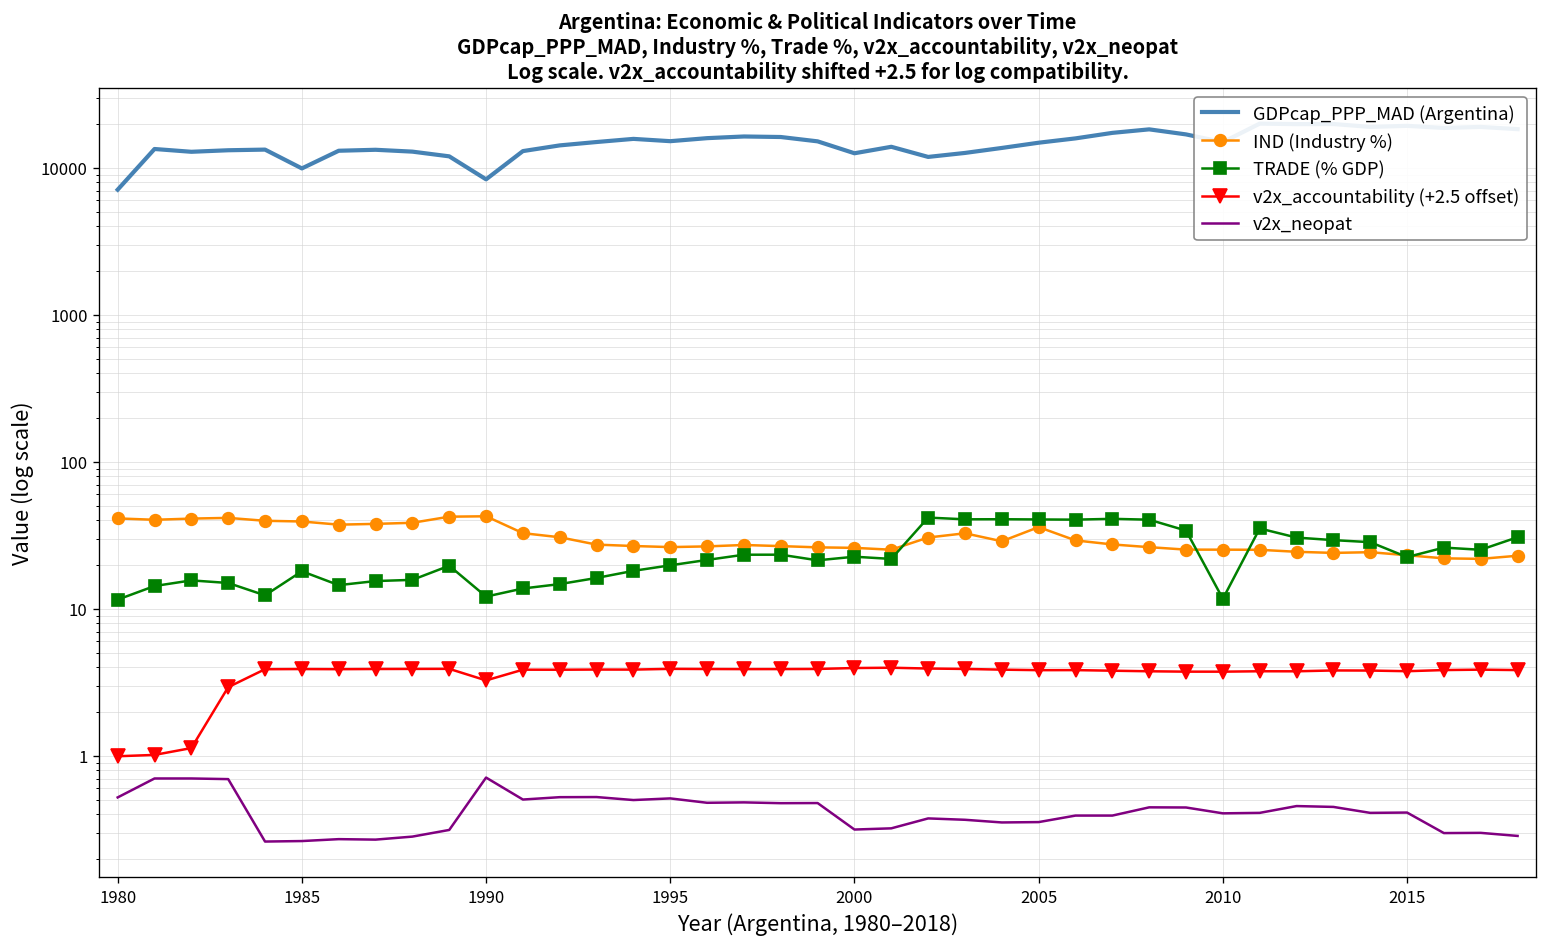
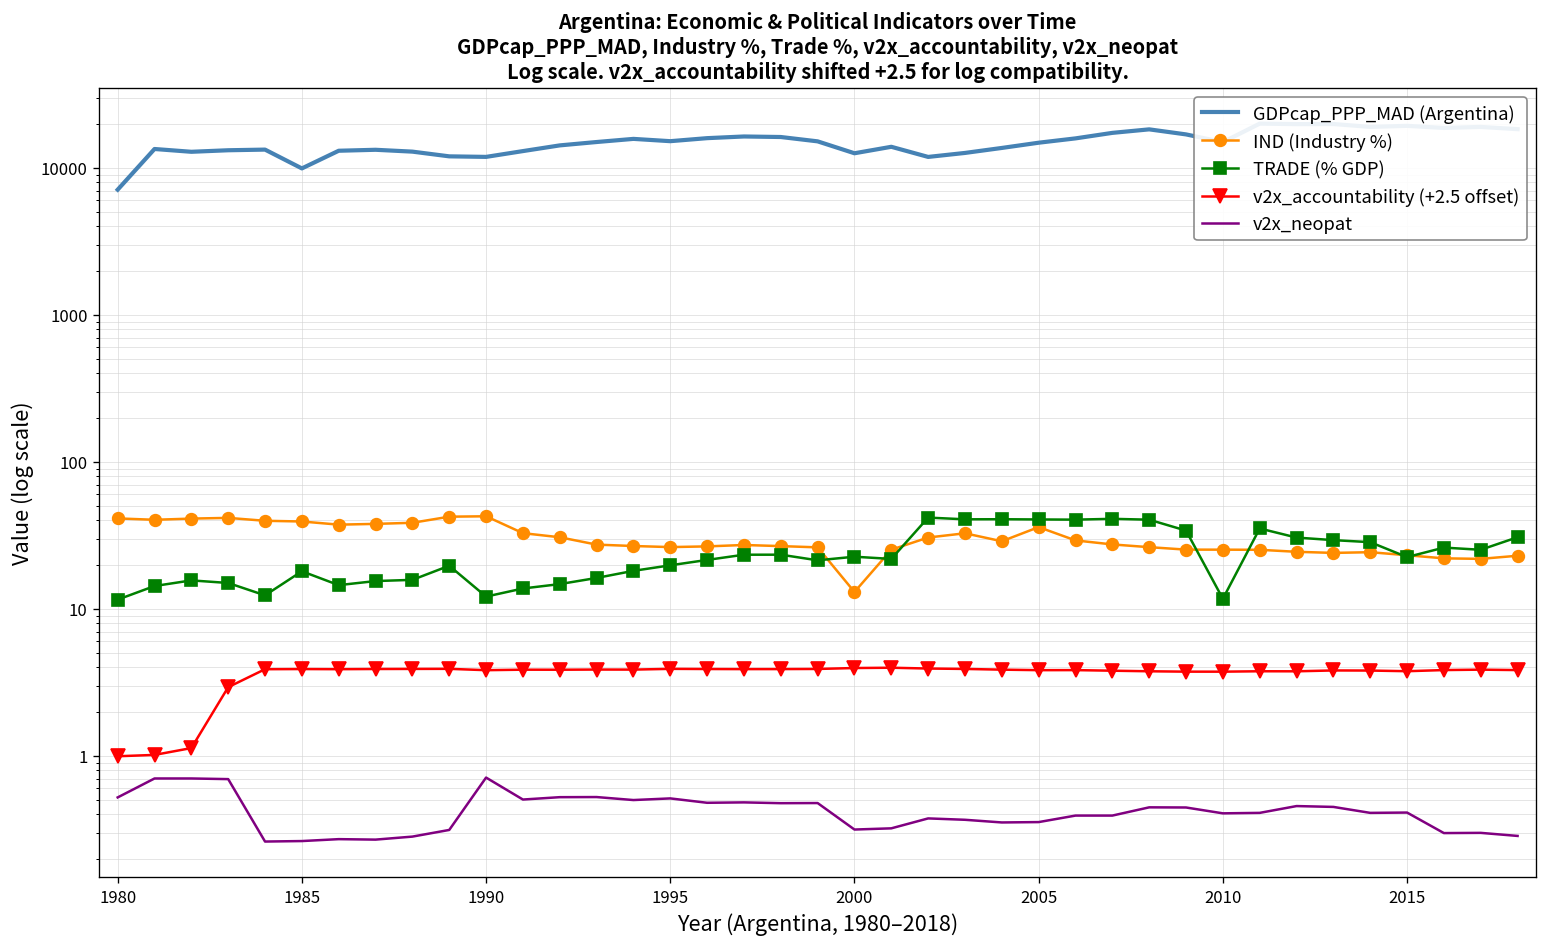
GDPcap_PPP_MAD (Argentina), 1990: 8000 -> 12000
v2x_accountability (+2.5 offset), 1990: 3.3 -> 3.8
IND (Industry %), 2000: 26 -> 13
